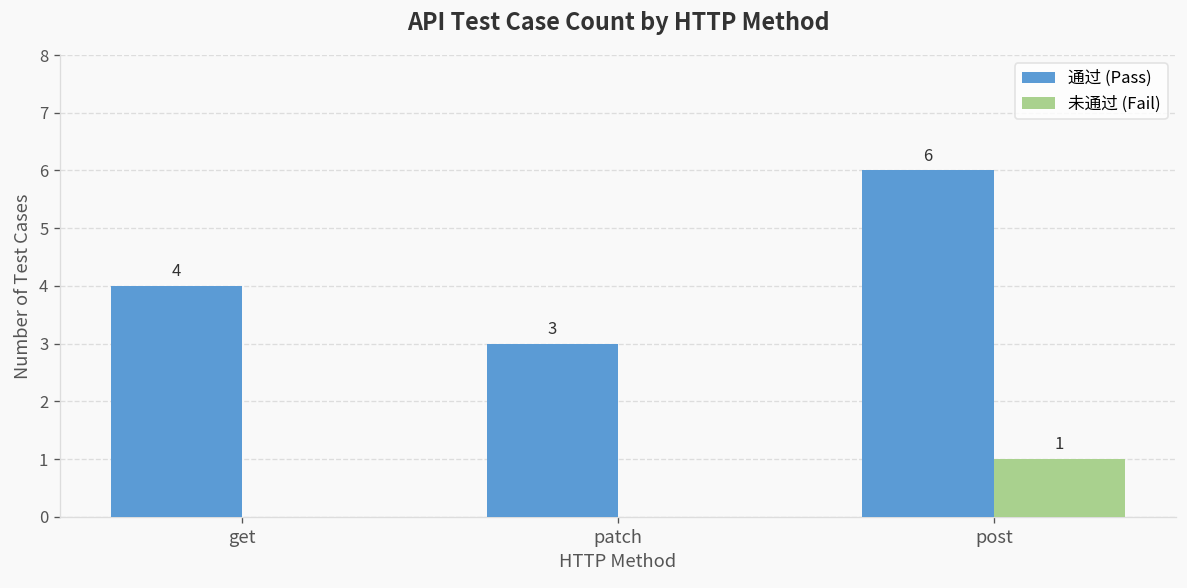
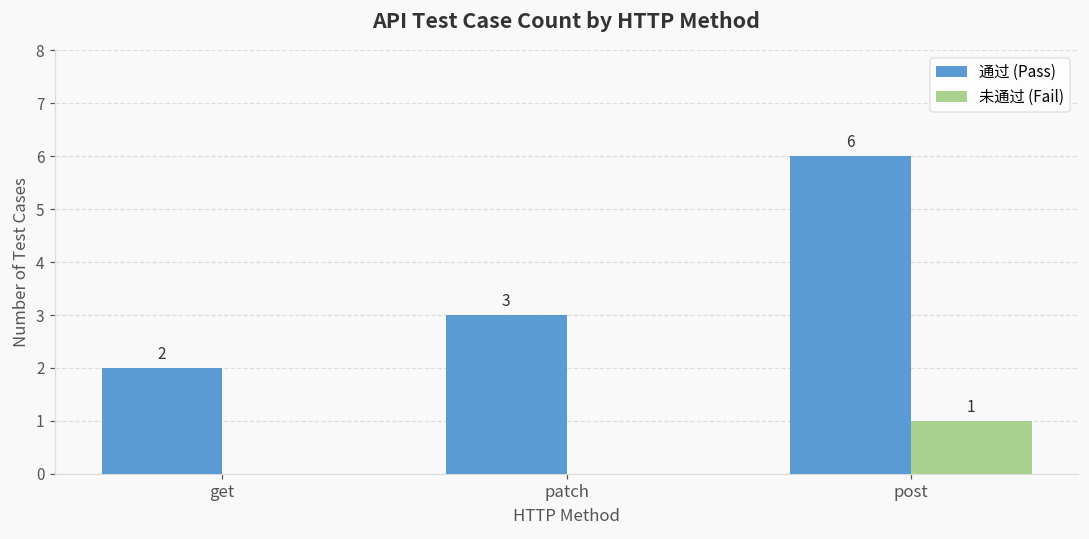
通过 (Pass), get: 4 -> 2
